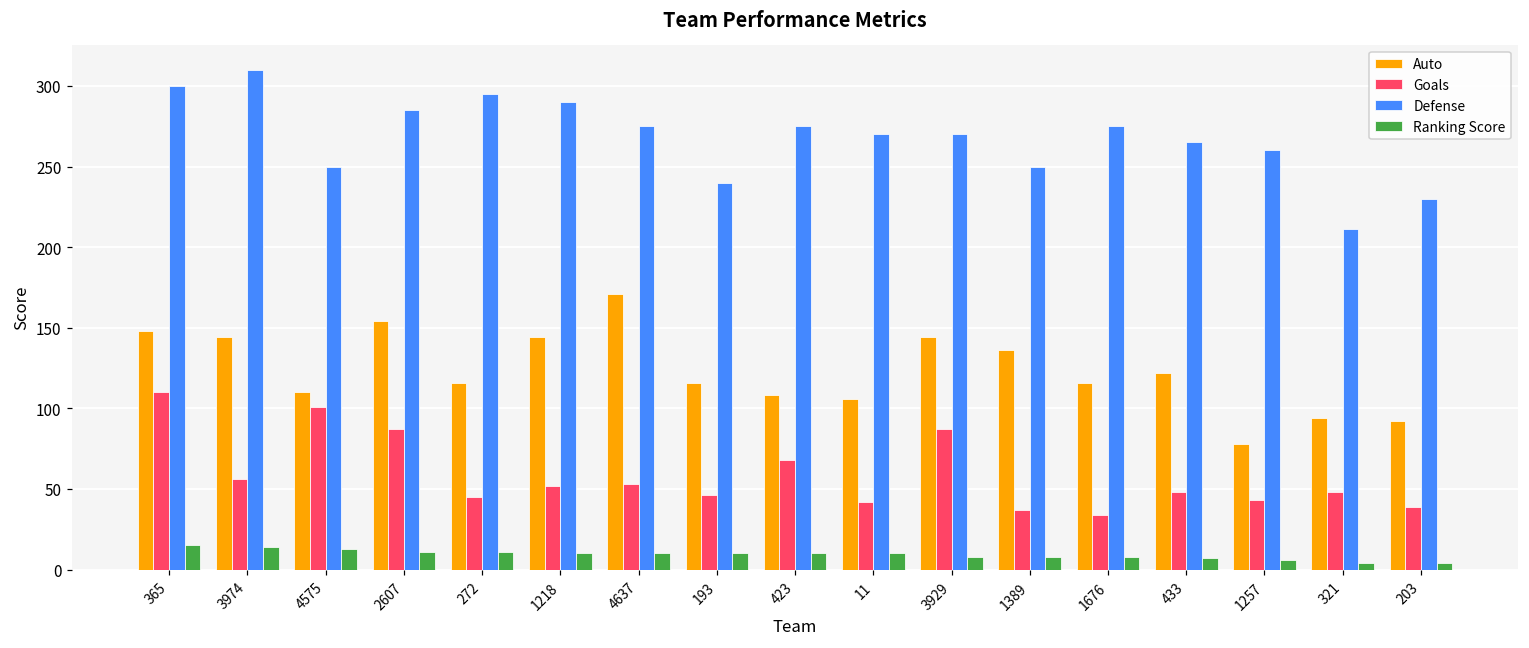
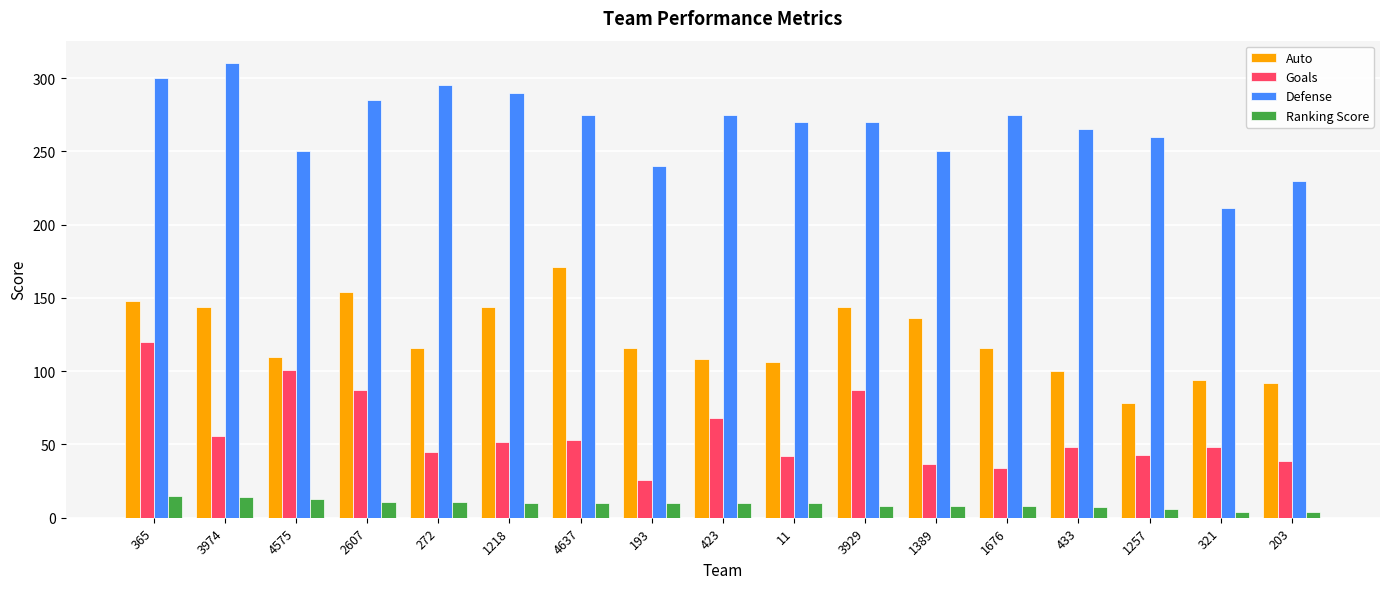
Goals, 365: 110 -> 120
Goals, 193: 46 -> 26
Auto, 433: 122 -> 100
